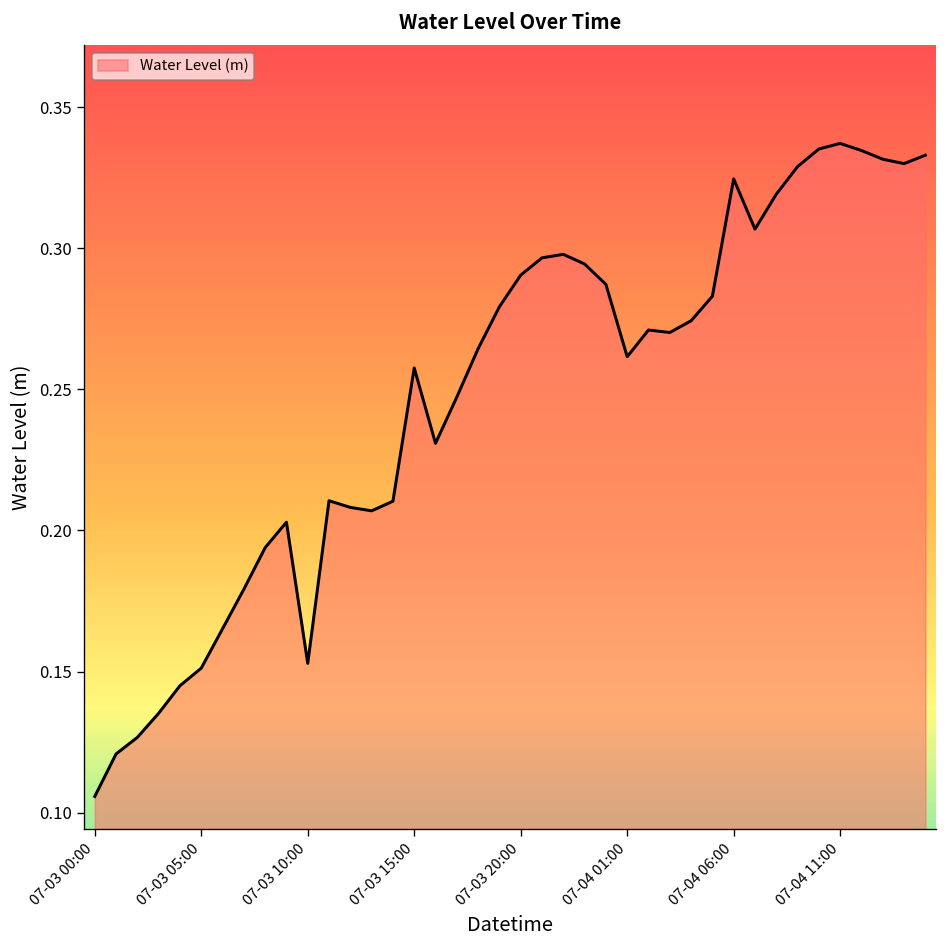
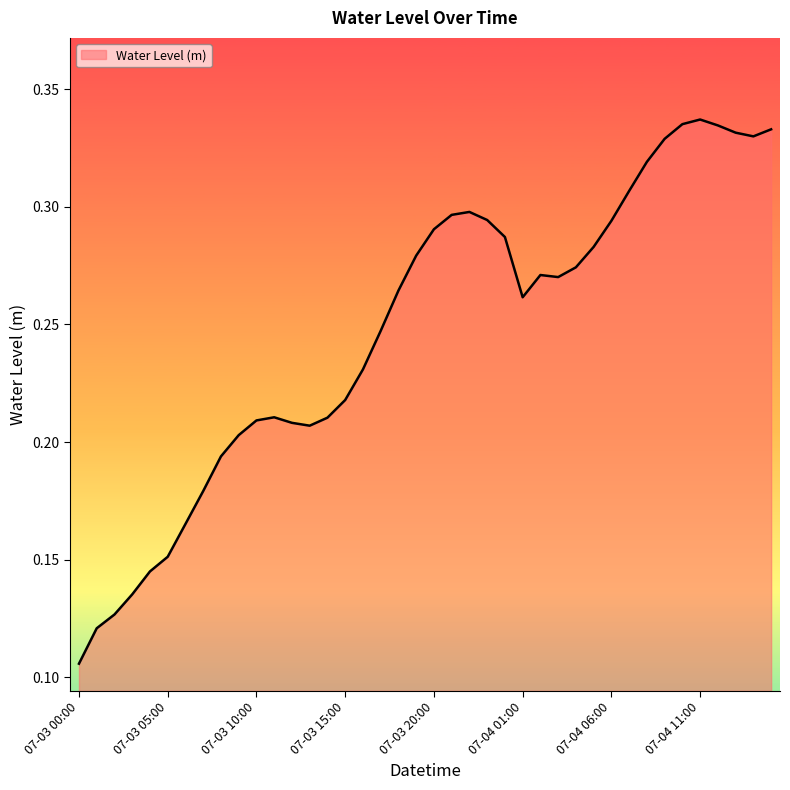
07-03 10:00: 0.153 -> 0.209
07-03 15:00: 0.258 -> 0.218
07-04 06:00: 0.325 -> 0.294
